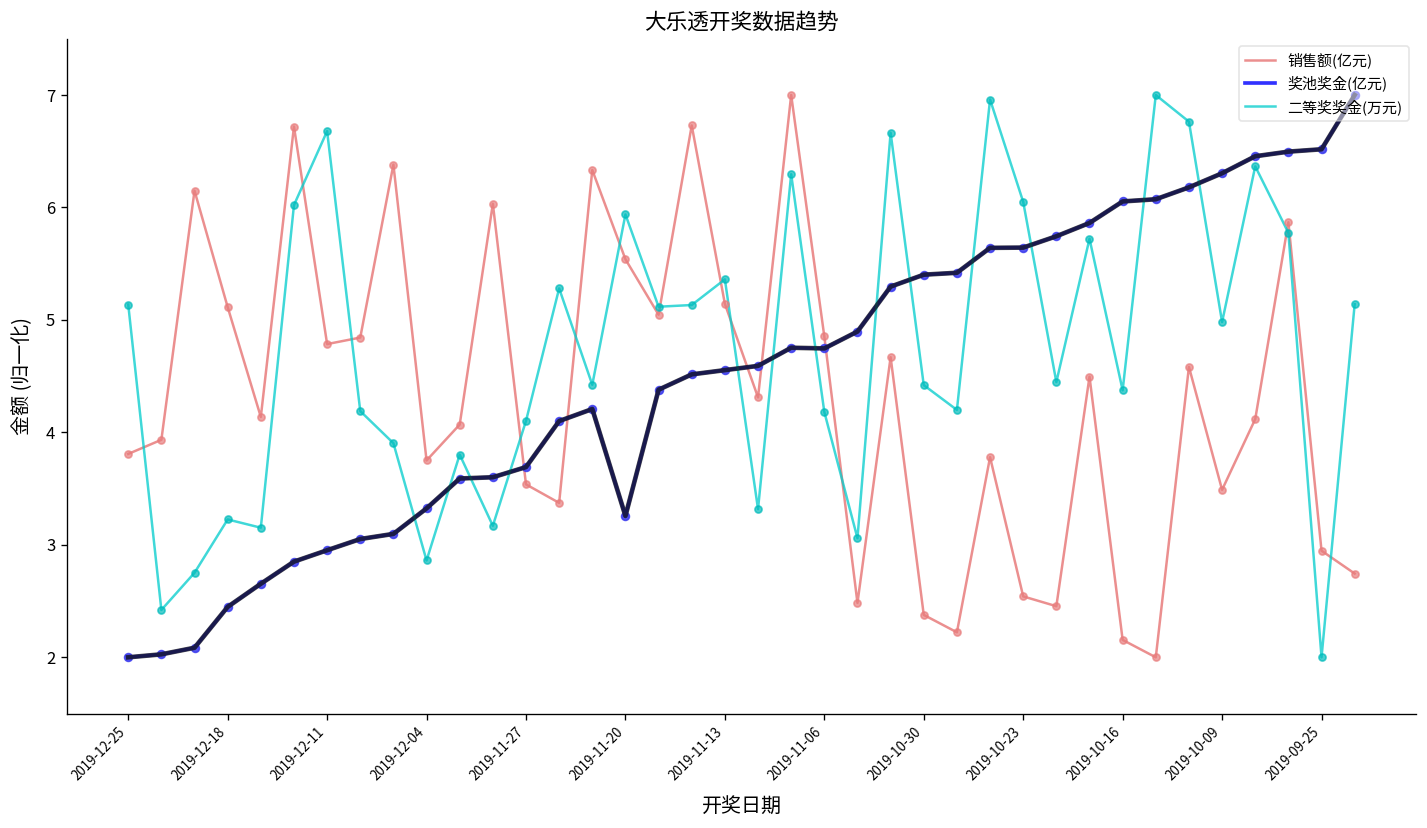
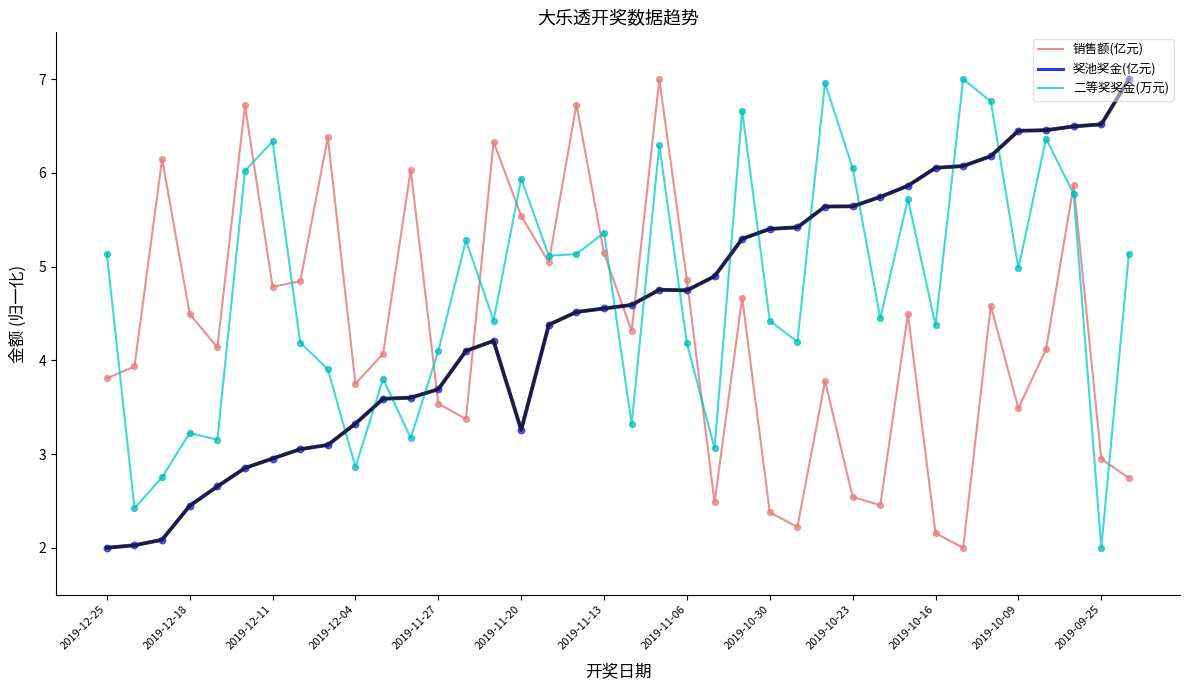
销售额(亿元), 2019-12-18: 5.1 -> 4.5
二等奖奖金(万元), 2019-12-11: 6.7 -> 6.3
奖池奖金(亿元), 2019-10-09: 6.3 -> 6.4
